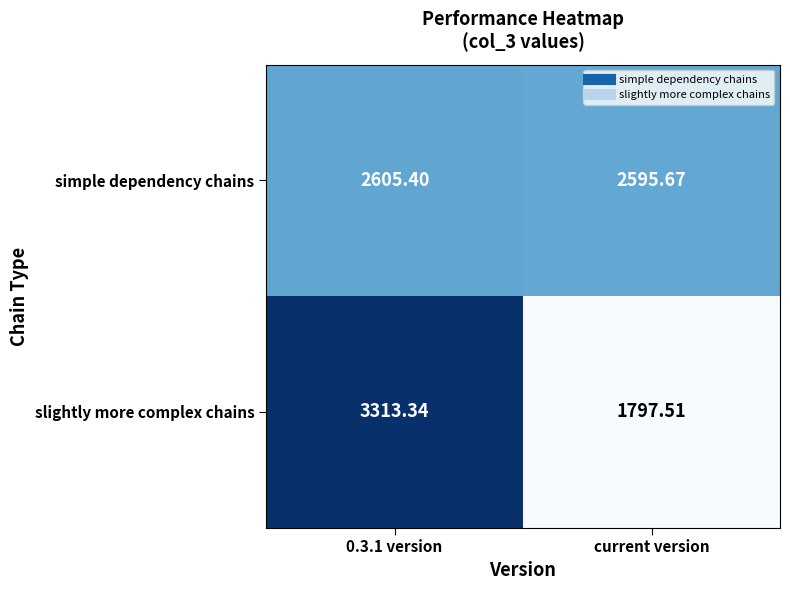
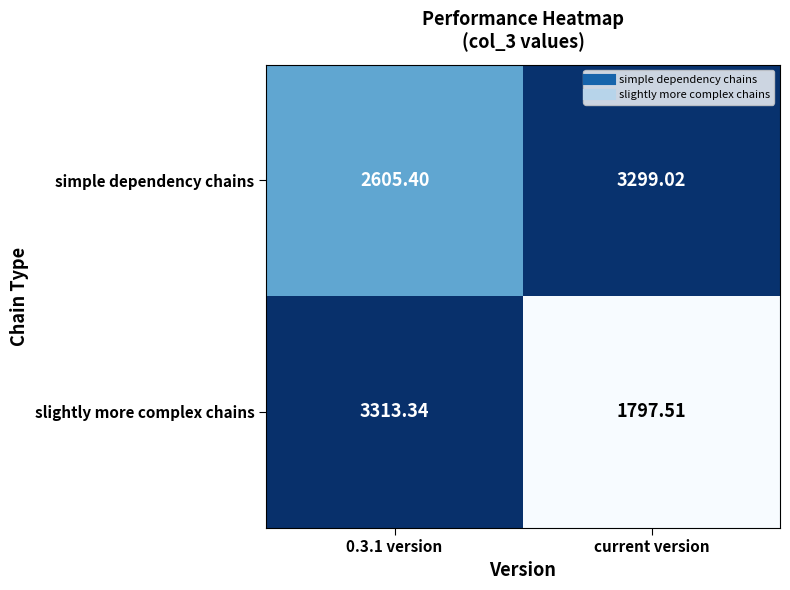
simple dependency chains, current version: 2595.67 -> 3299.02
